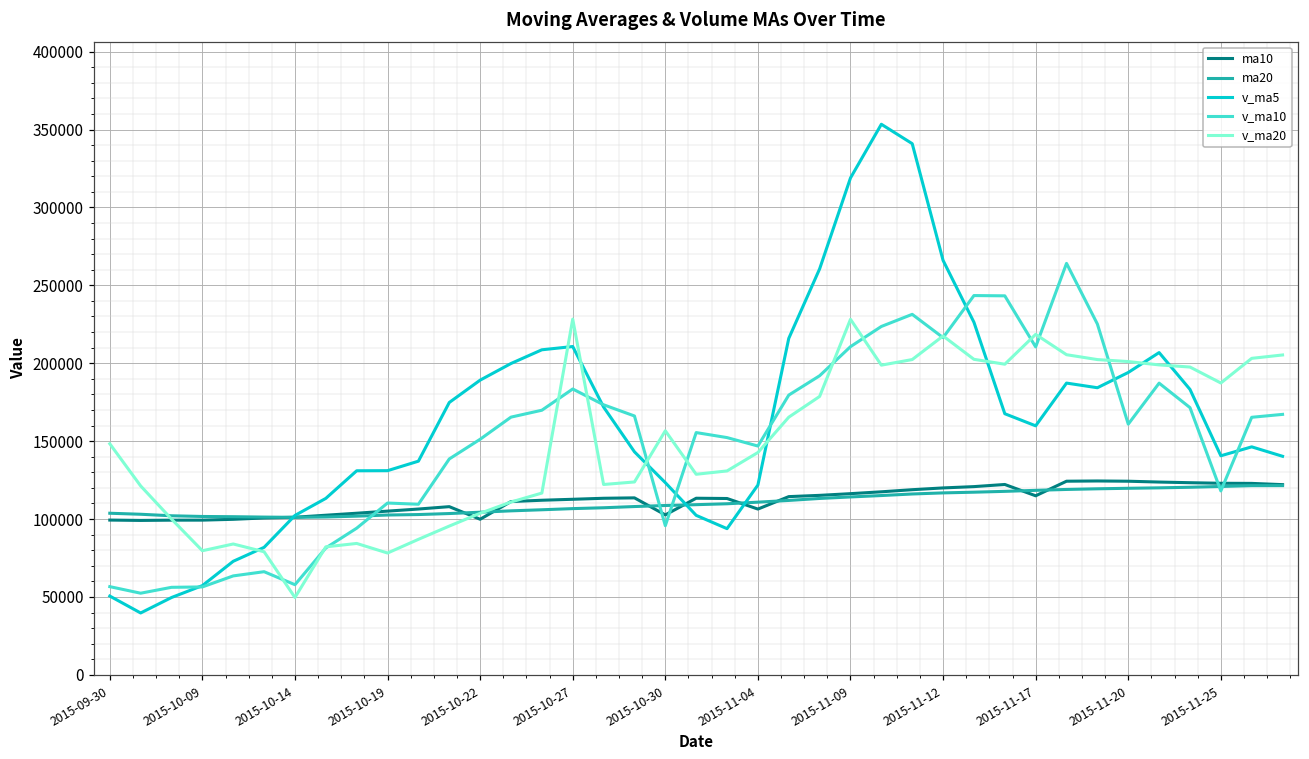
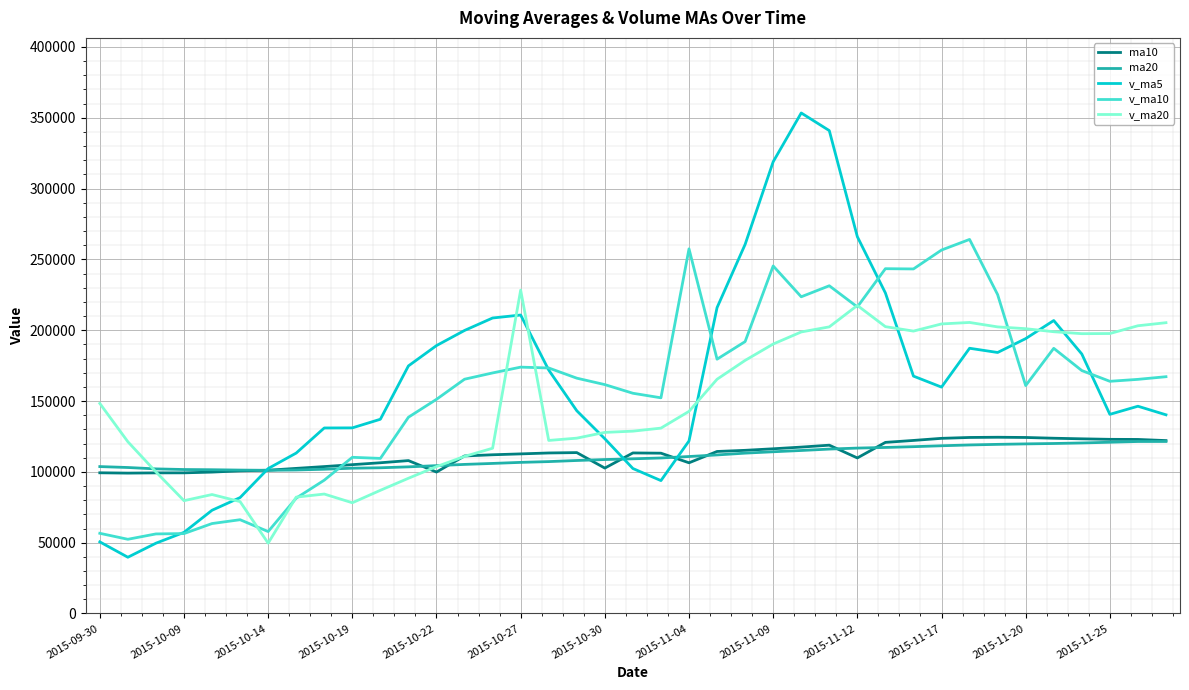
v_ma10, 2015-10-27: 183000 -> 174000
v_ma10, 2015-10-30: 96000 -> 162000
v_ma20, 2015-10-30: 157000 -> 128000
v_ma10, 2015-11-04: 147000 -> 257000
v_ma10, 2015-11-09: 211000 -> 245000
v_ma20, 2015-11-09: 228000 -> 190000
ma10, 2015-11-12: 120000 -> 110000
ma10, 2015-11-17: 115000 -> 124000
v_ma10, 2015-11-17: 210000 -> 257000
v_ma20, 2015-11-17: 219000 -> 204000
v_ma10, 2015-11-25: 118000 -> 164000
v_ma20, 2015-11-25: 187000 -> 198000
